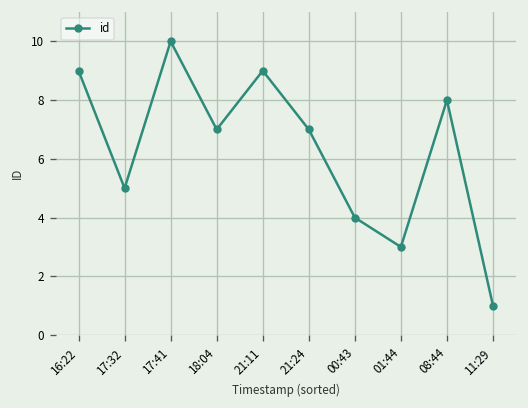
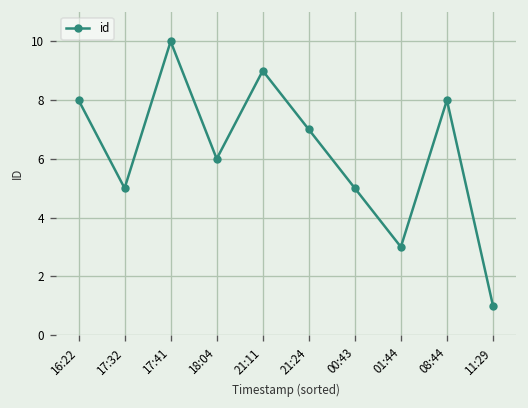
16:22: 9 -> 8
18:04: 7 -> 6
00:43: 4 -> 5
